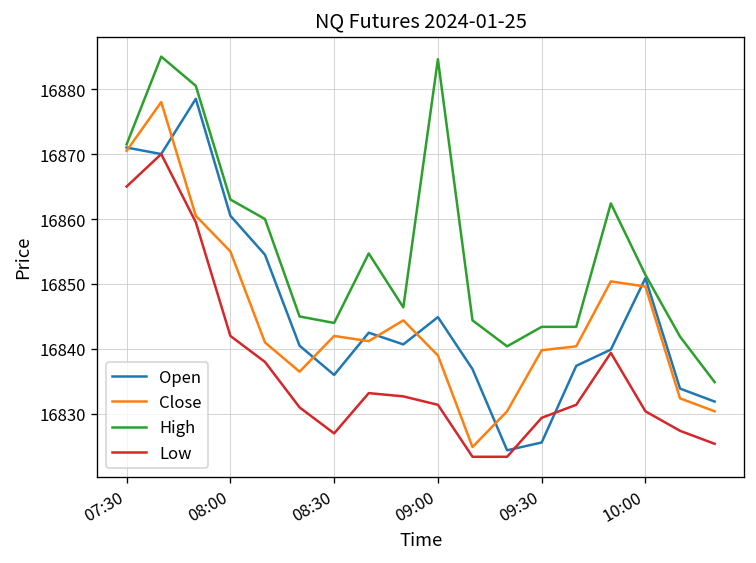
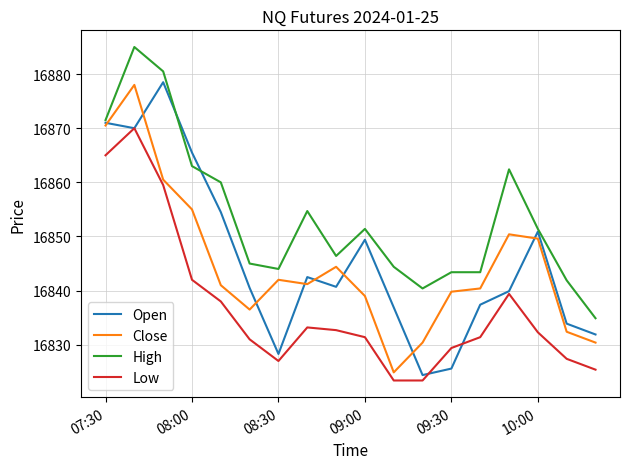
Open, 08:00: 16861 -> 16866
Open, 08:30: 16836 -> 16828
Open, 09:00: 16845 -> 16849
High, 09:00: 16885 -> 16851
Low, 10:00: 16830 -> 16832
